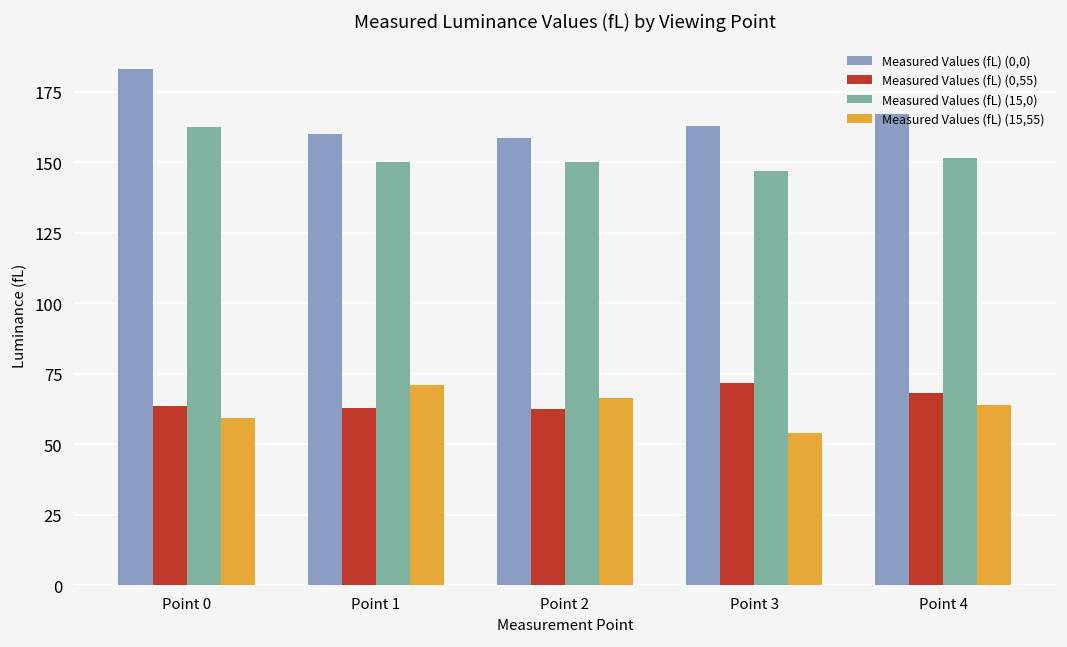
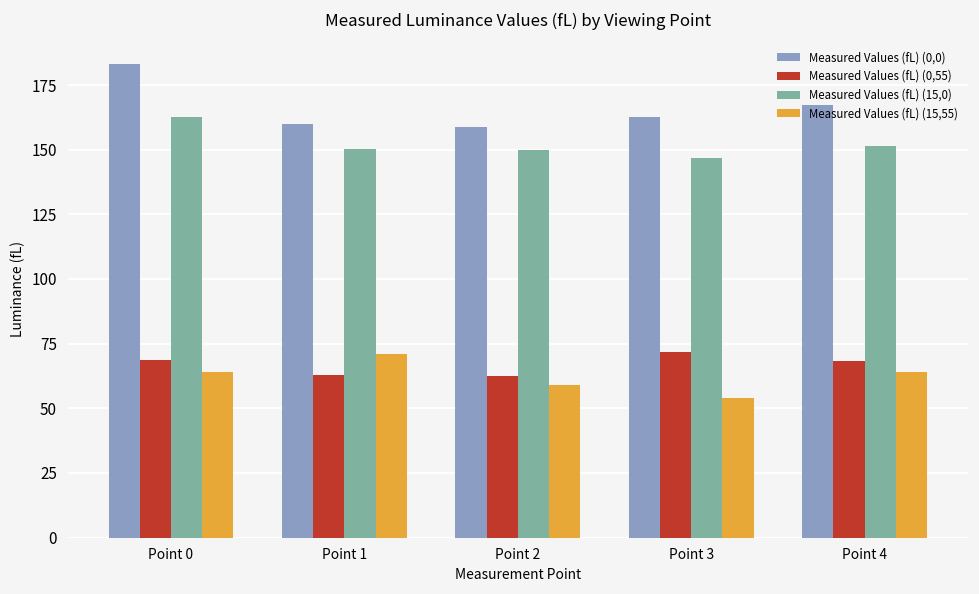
Measured Values (fL) (0,55), Point 0: 64 -> 69
Measured Values (fL) (15,55), Point 0: 59 -> 64
Measured Values (fL) (15,55), Point 2: 67 -> 59
